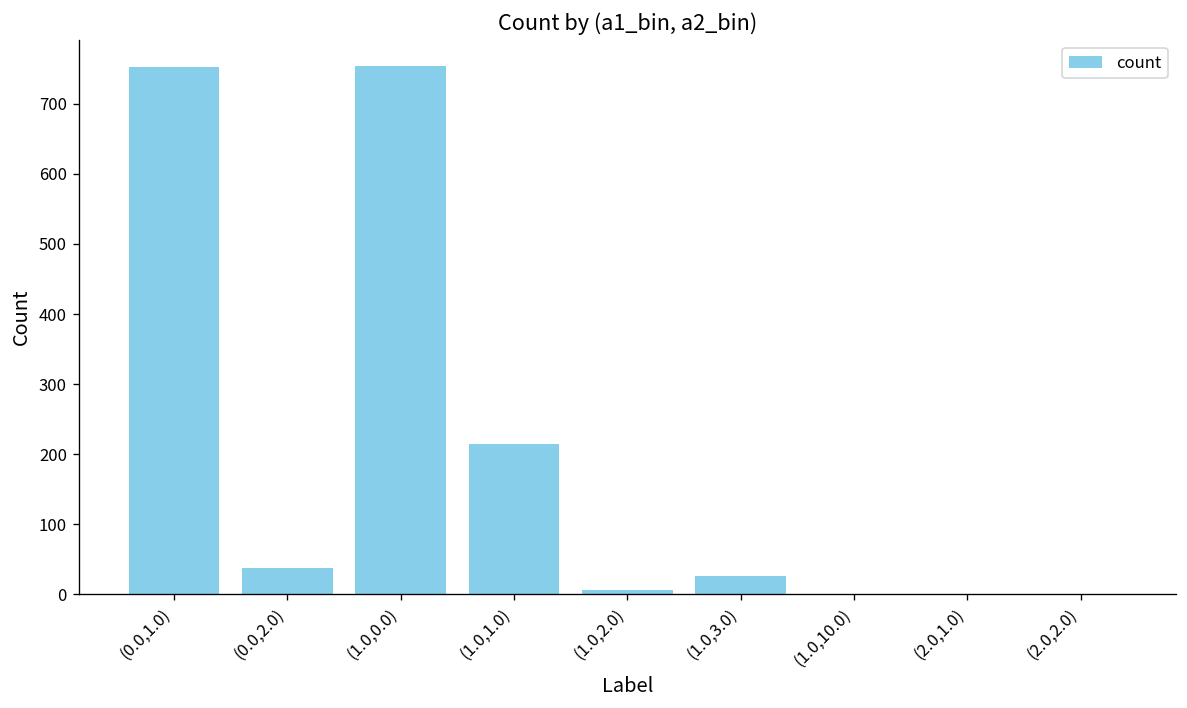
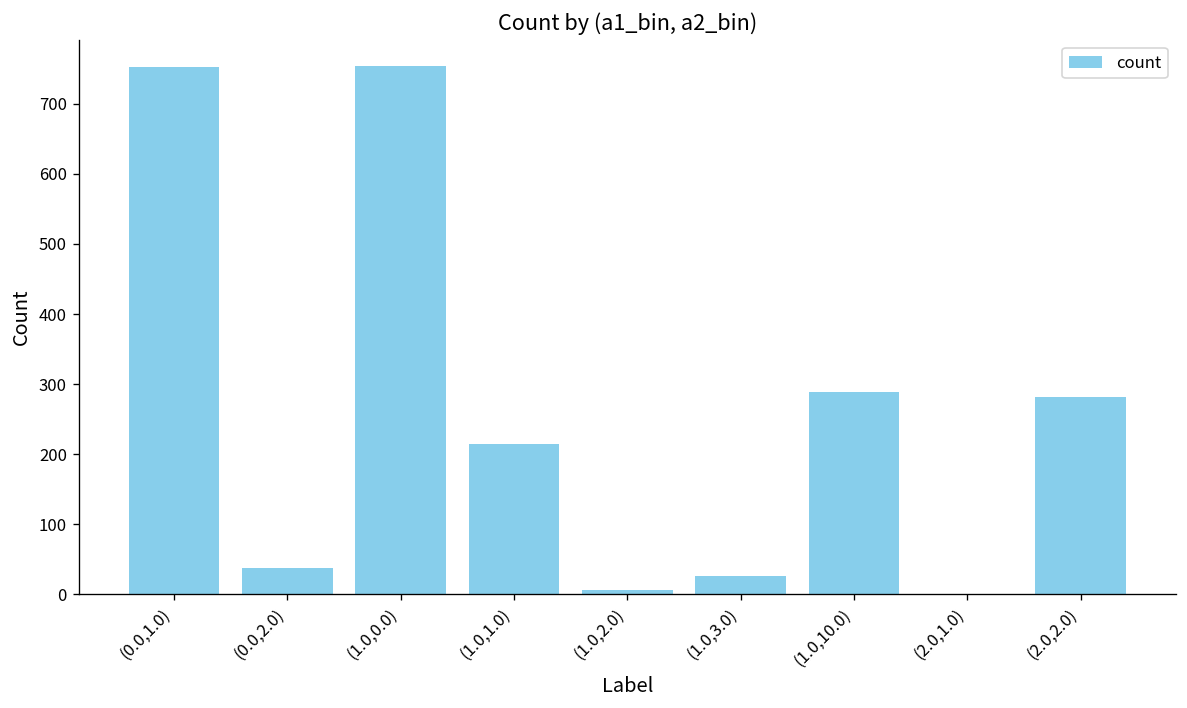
(1.0,10.0): 0 -> 290
(2.0,2.0): 0 -> 280
